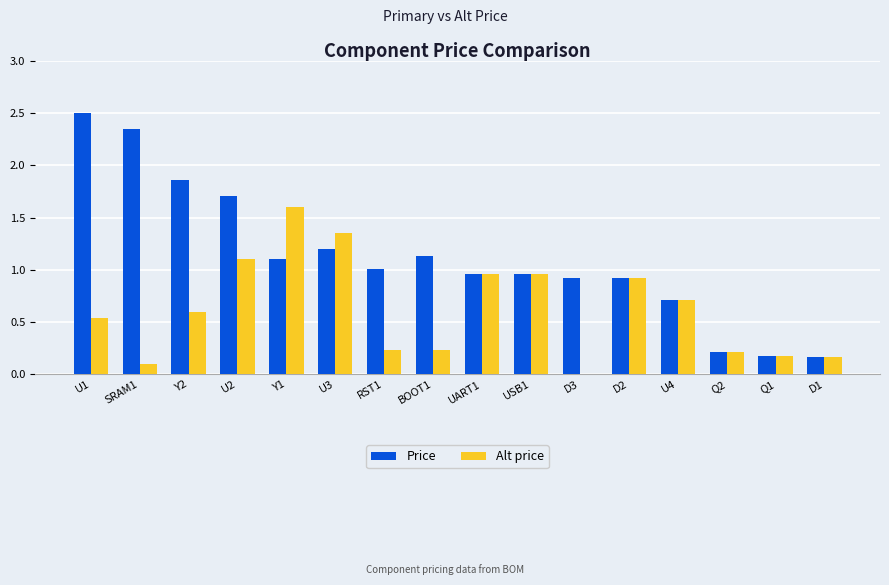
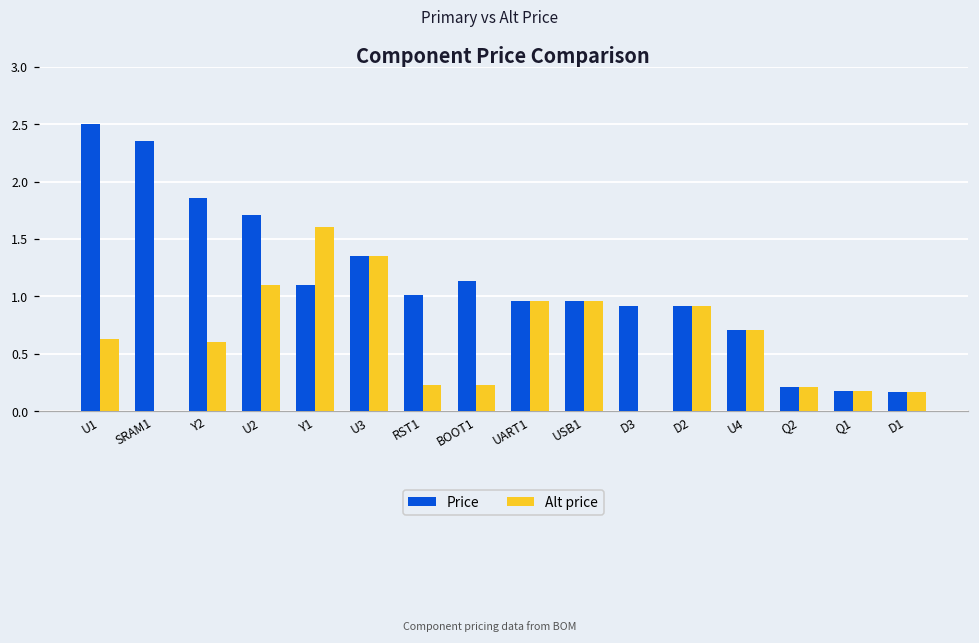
Alt price, U1: 0.54 -> 0.63
Alt price, SRAM1: 0.1 -> 0.0
Price, U3: 1.20 -> 1.35
